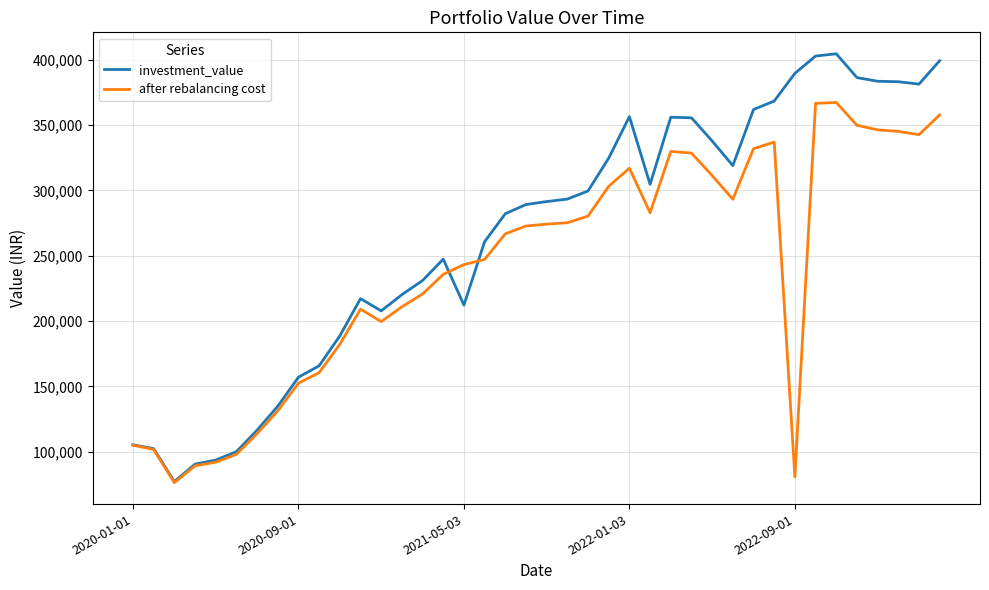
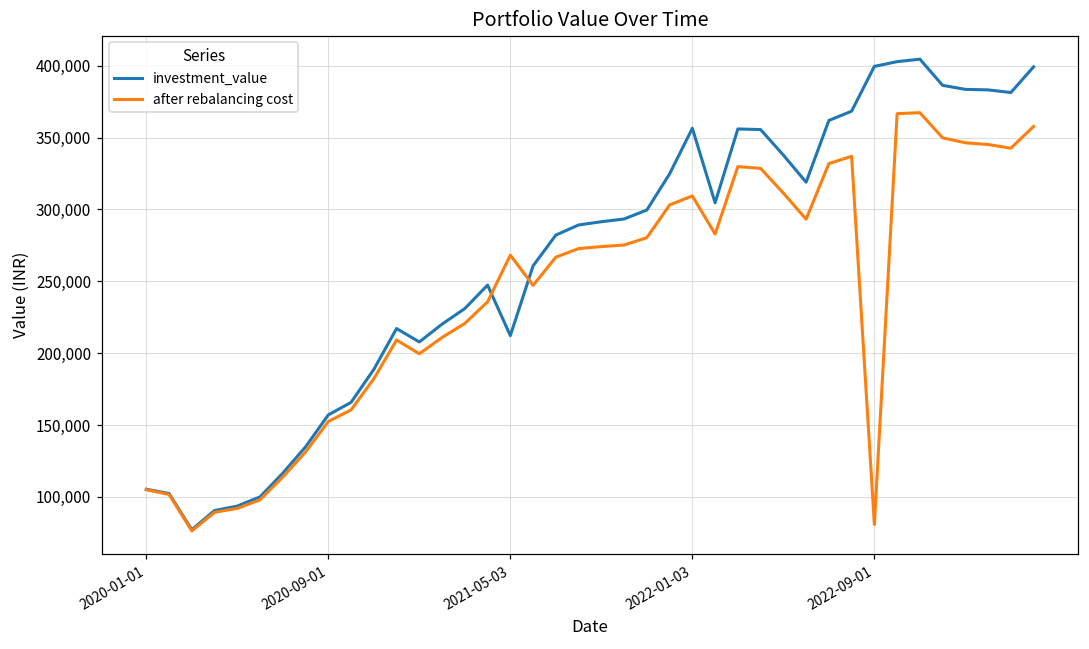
after rebalancing cost, 2021-05-03: 243,000 -> 268,000
after rebalancing cost, 2022-01-03: 317,000 -> 309,000
investment_value, 2022-09-01: 390,000 -> 400,000
